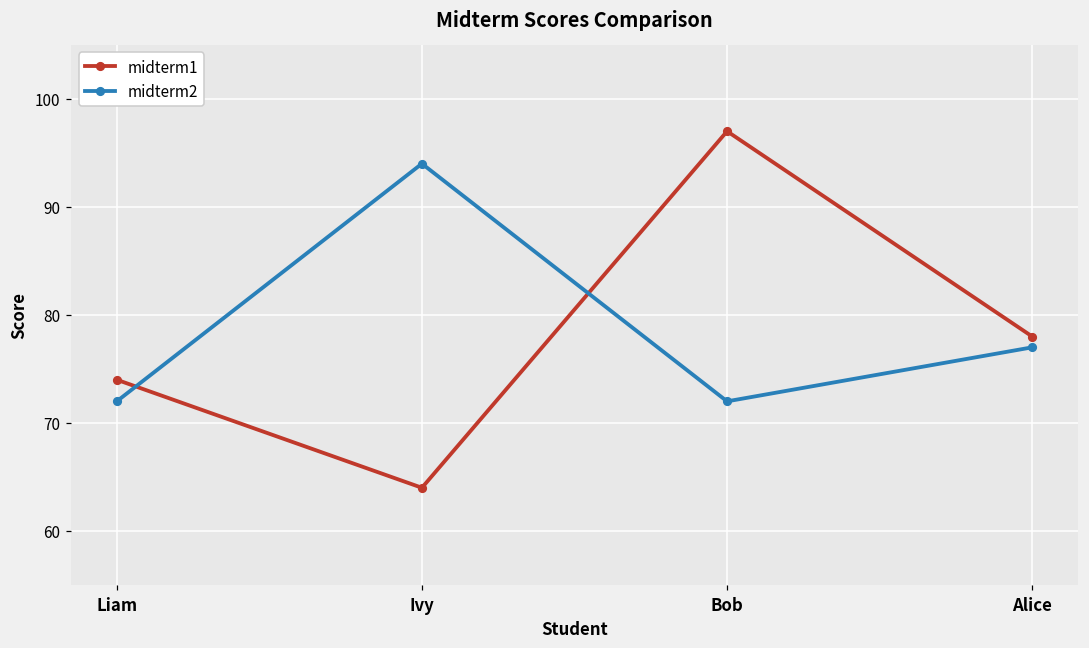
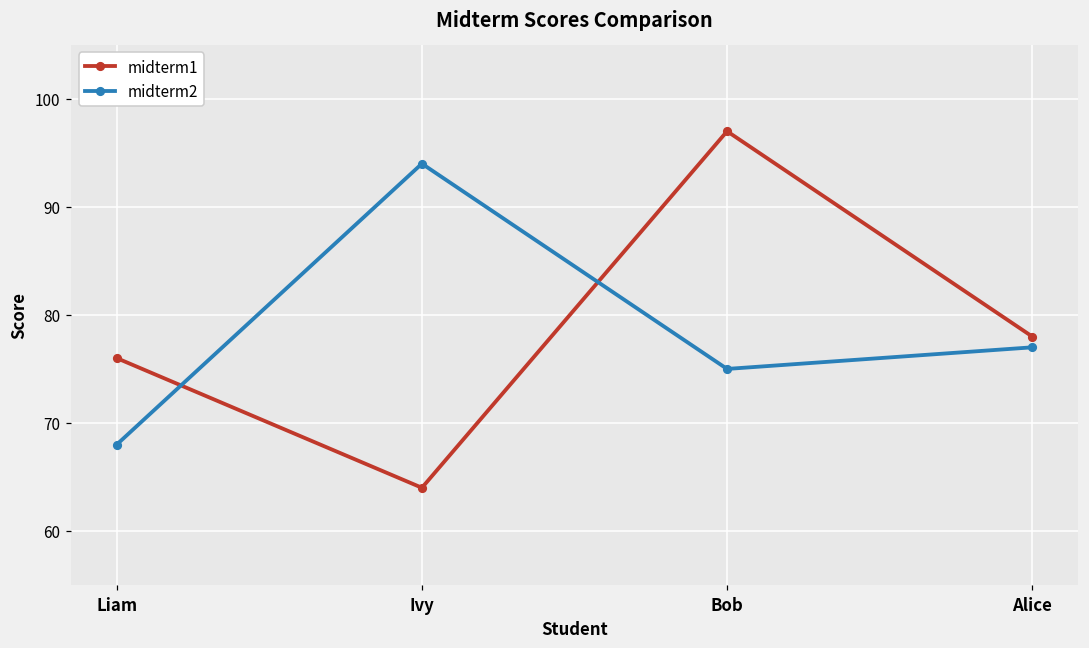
midterm1, Liam: 74 -> 76
midterm2, Liam: 72 -> 68
midterm2, Bob: 72 -> 75
